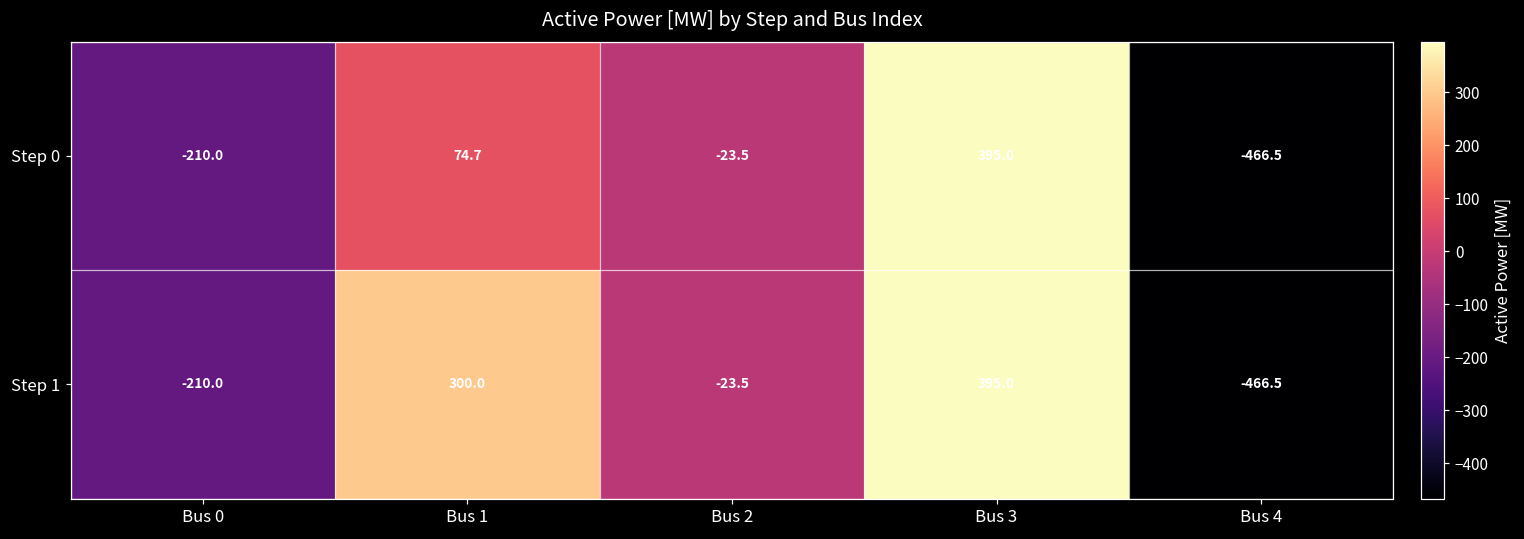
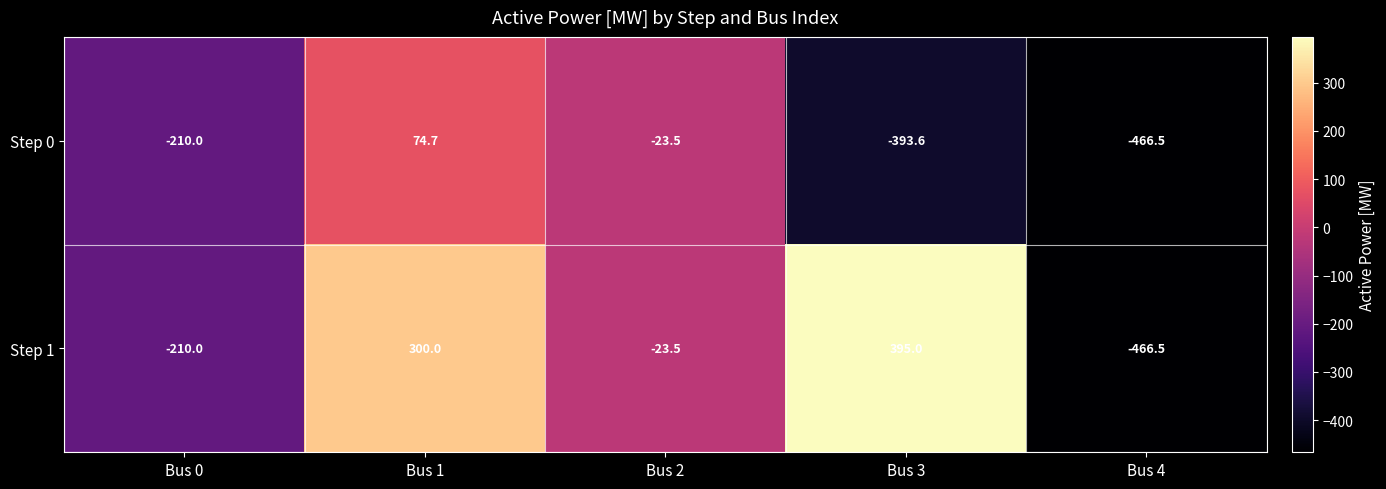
Step 0, Bus 3: 395.0 -> -393.6
